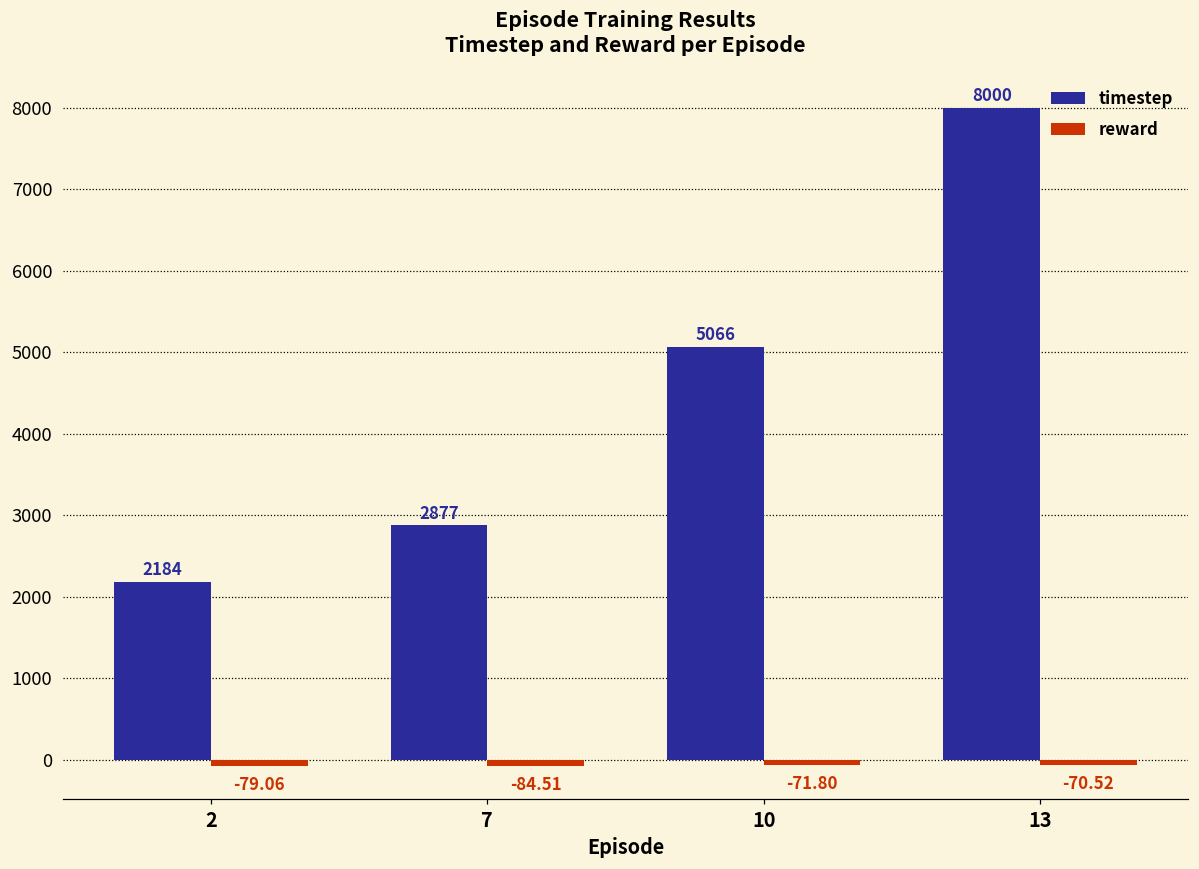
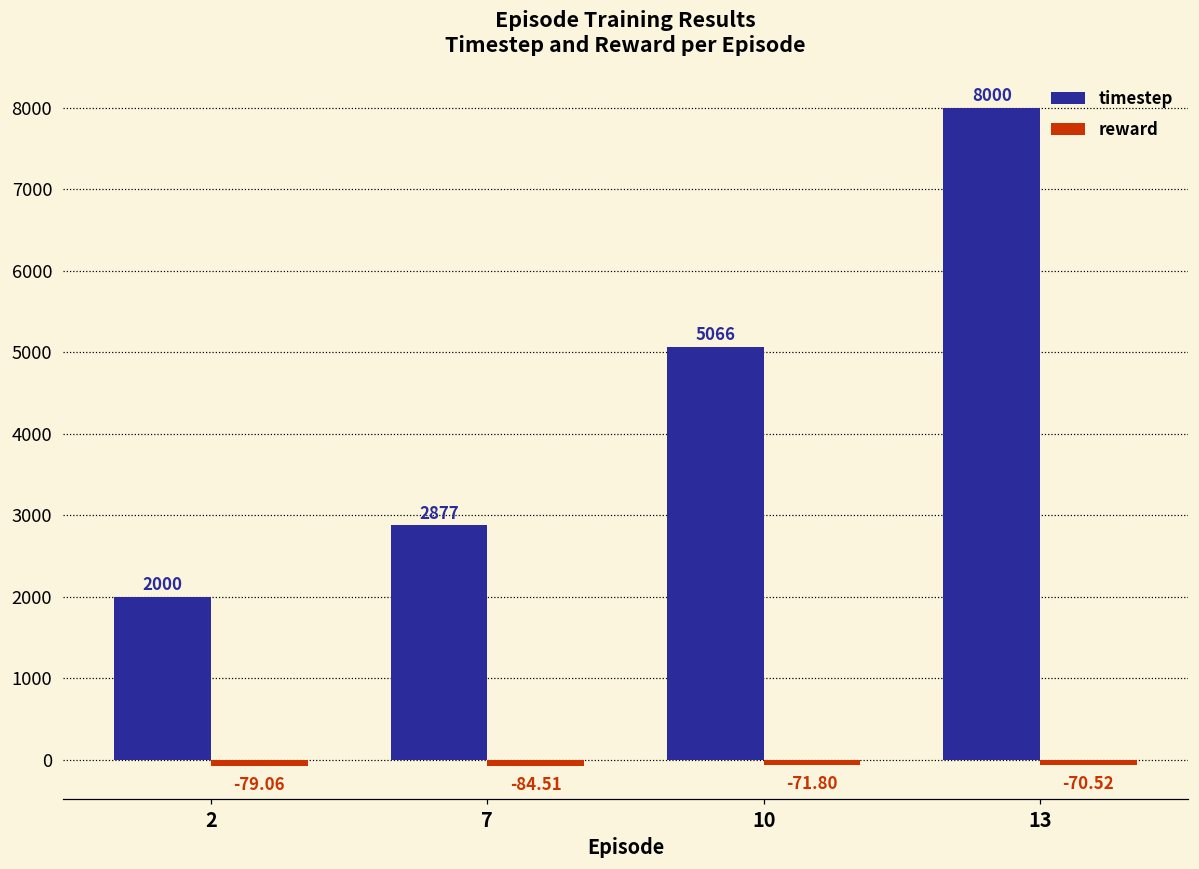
timestep, 2: 2184 -> 2000
